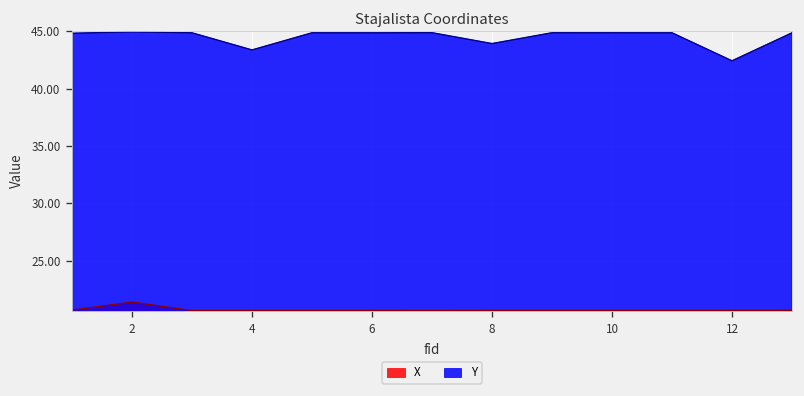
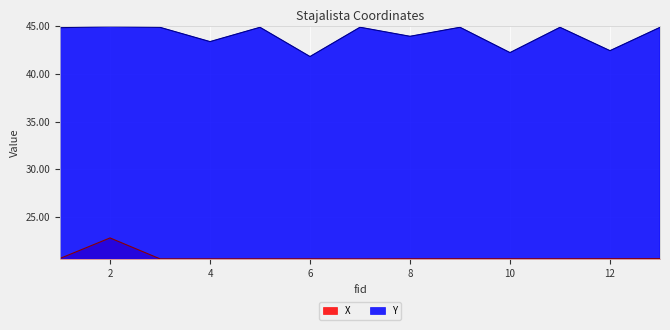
X, 2: 21 -> 23
Y, 6: 45 -> 42
Y, 10: 45 -> 42
